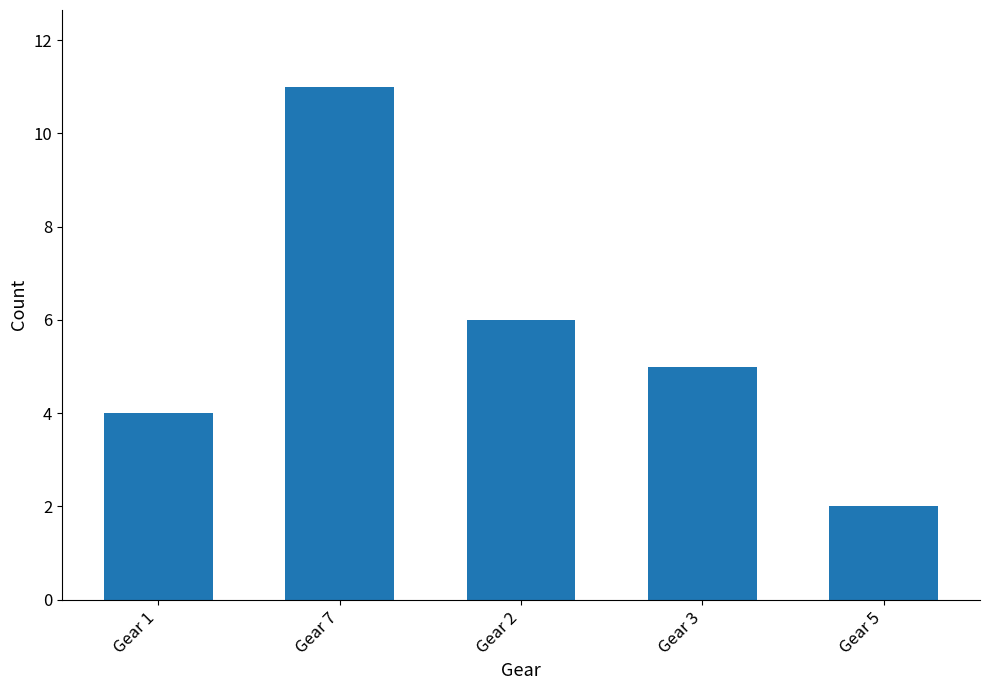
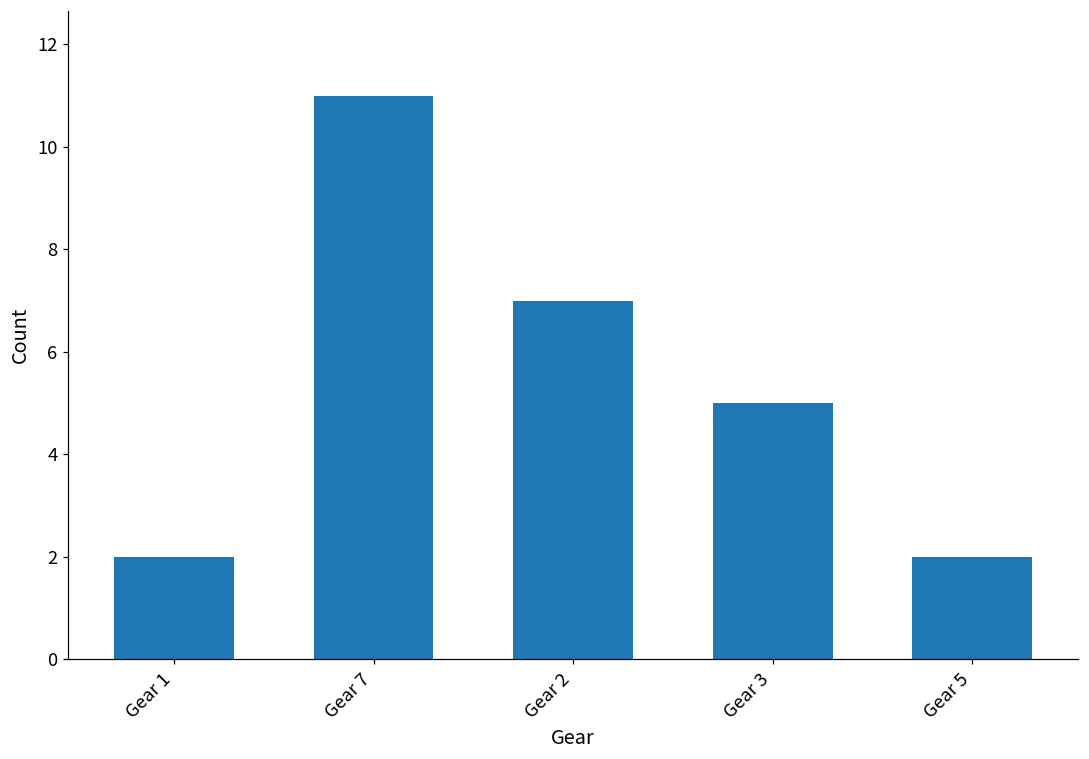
Gear 1: 4 -> 2
Gear 2: 6 -> 7
